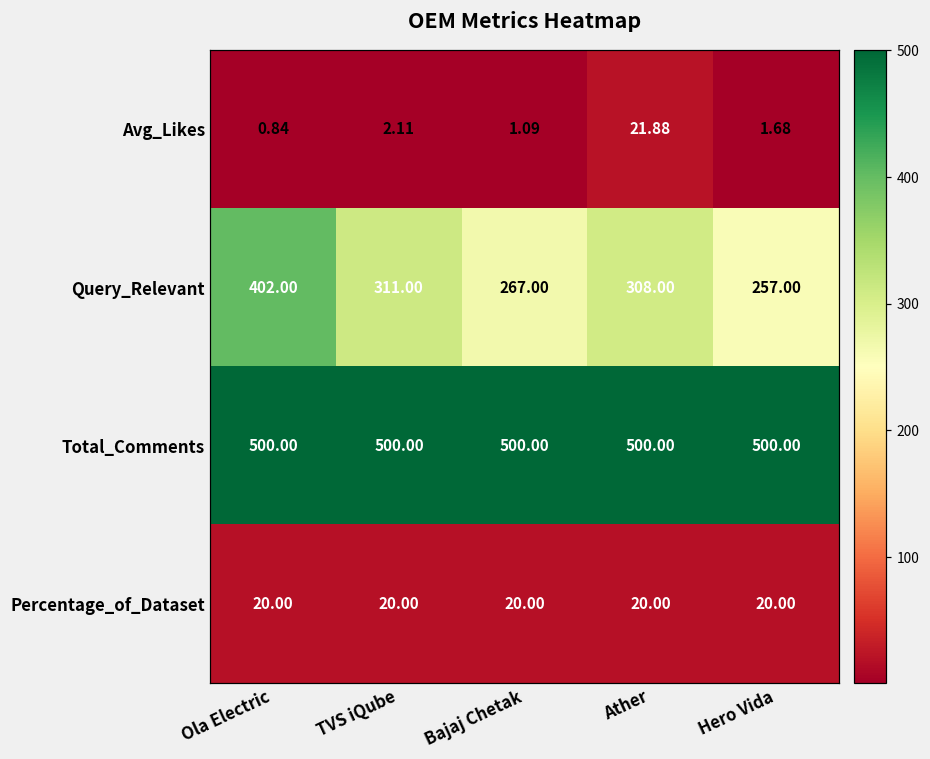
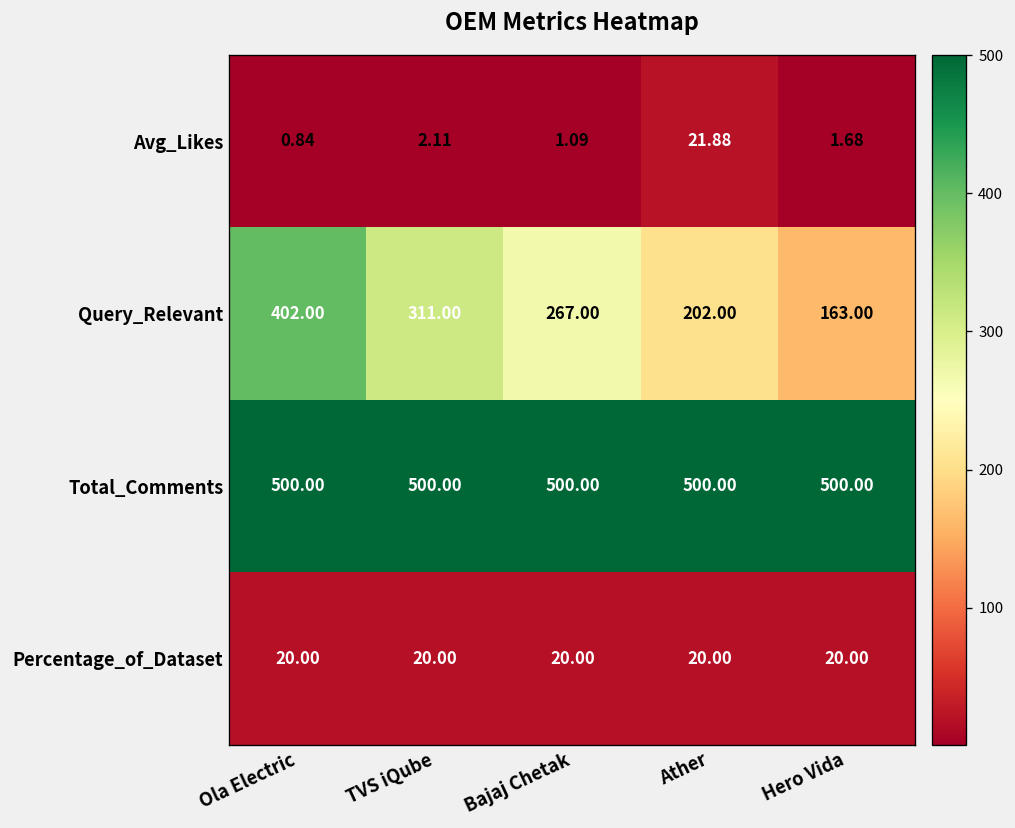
Query_Relevant, Ather: 308.00 -> 202.00
Query_Relevant, Hero Vida: 257.00 -> 163.00
